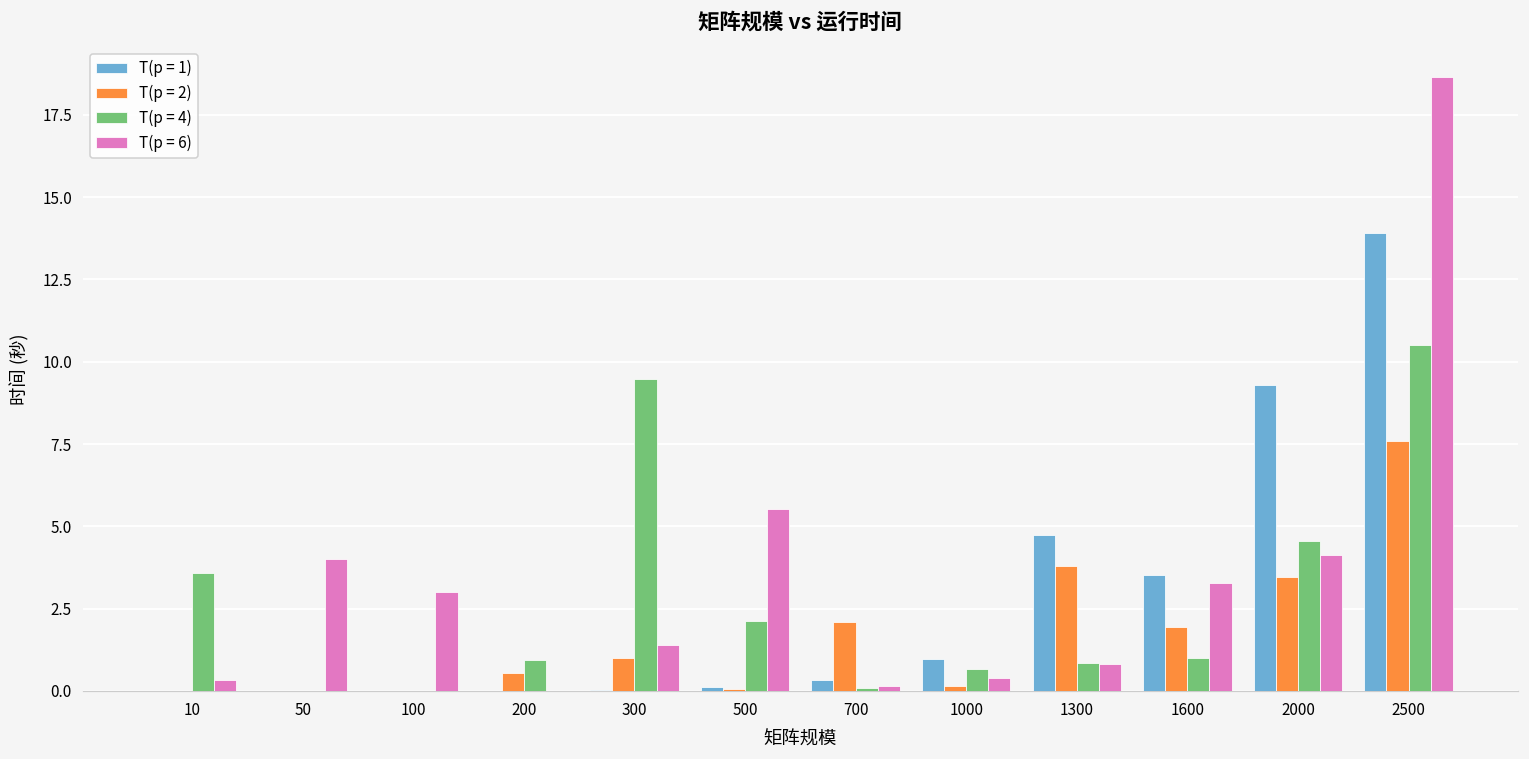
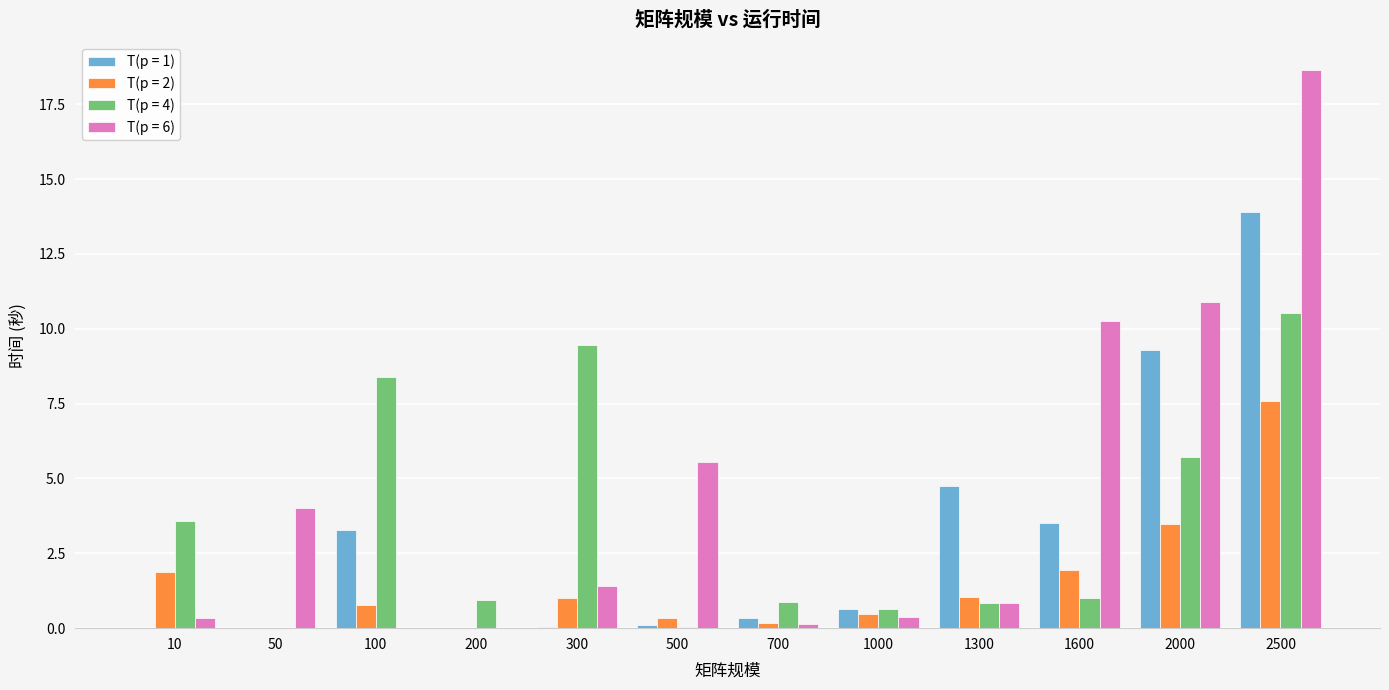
T(p = 2), 10: 0.0 -> 1.9
T(p = 1), 100: 0.0 -> 3.3
T(p = 2), 100: 0.0 -> 0.8
T(p = 4), 100: 0.0 -> 8.4
T(p = 6), 100: 3.0 -> 0.0
T(p = 2), 200: 0.5 -> 0.0
T(p = 2), 500: 0.1 -> 0.3
T(p = 4), 500: 2.1 -> 0.0
T(p = 2), 700: 2.1 -> 0.2
T(p = 4), 700: 0.1 -> 0.9
T(p = 1), 1000: 1.0 -> 0.6
T(p = 2), 1000: 0.2 -> 0.5
T(p = 2), 1300: 3.8 -> 1.0
T(p = 6), 1600: 3.3 -> 10.3
T(p = 4), 2000: 4.6 -> 5.7
T(p = 6), 2000: 4.1 -> 10.9
